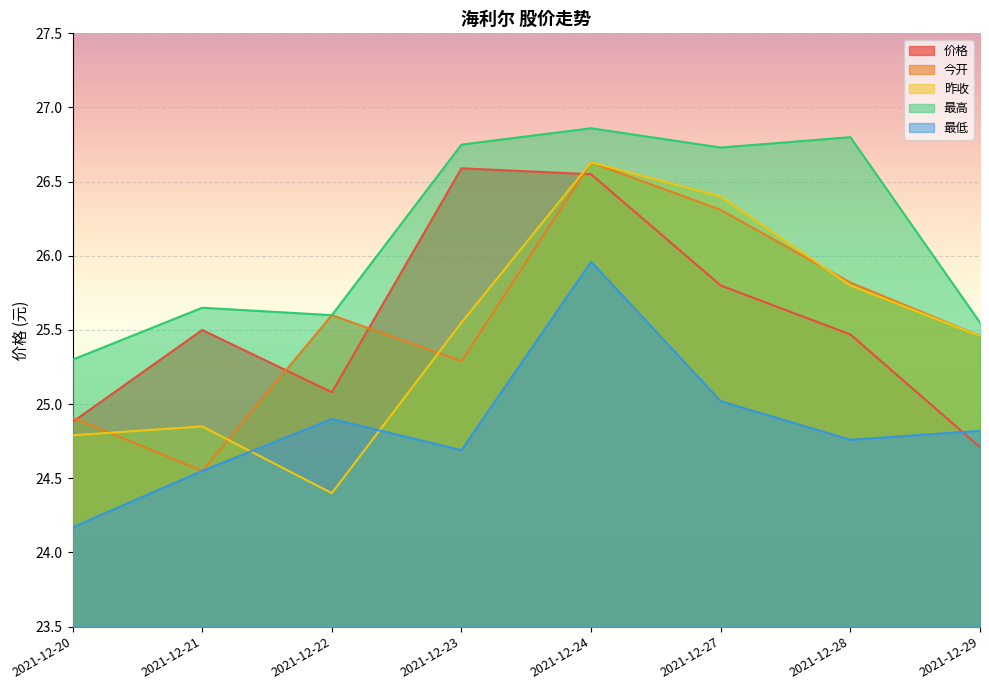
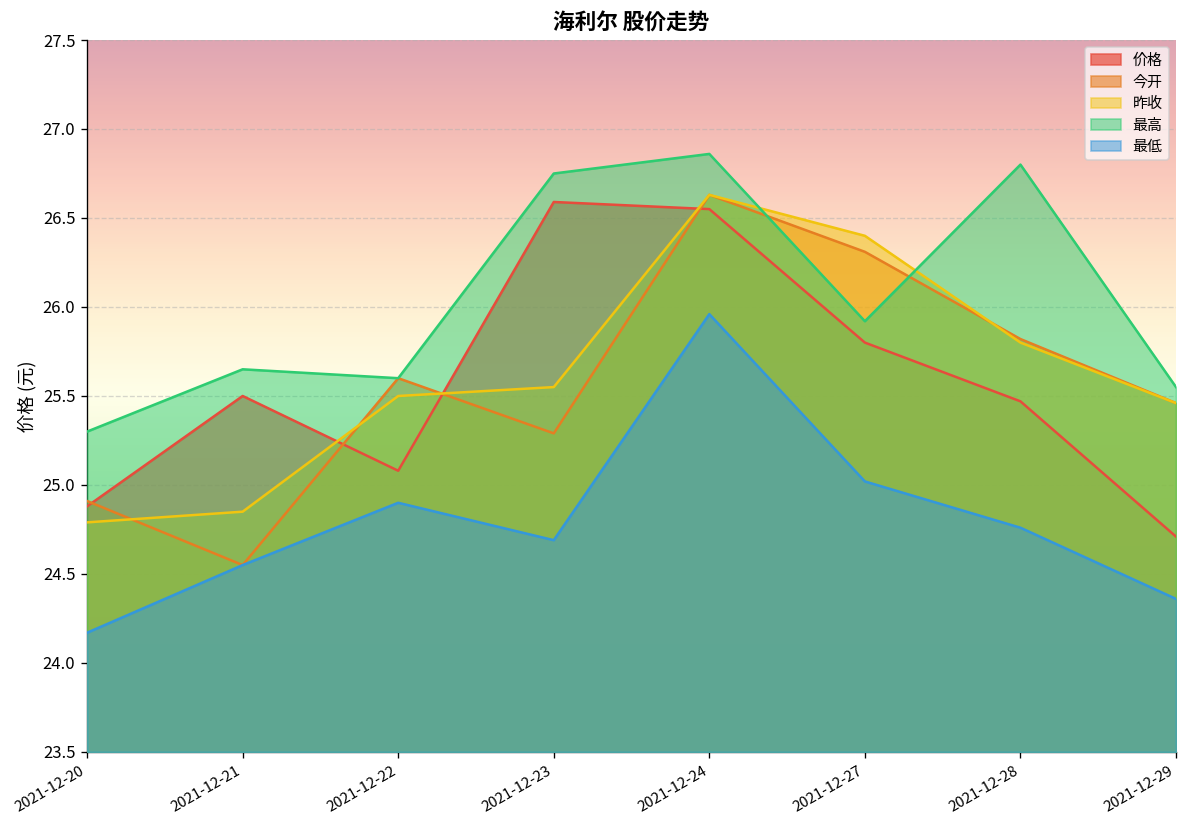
昨收, 2021-12-22: 24.4 -> 25.5
最高, 2021-12-27: 26.73 -> 25.92
最低, 2021-12-29: 24.82 -> 24.36
